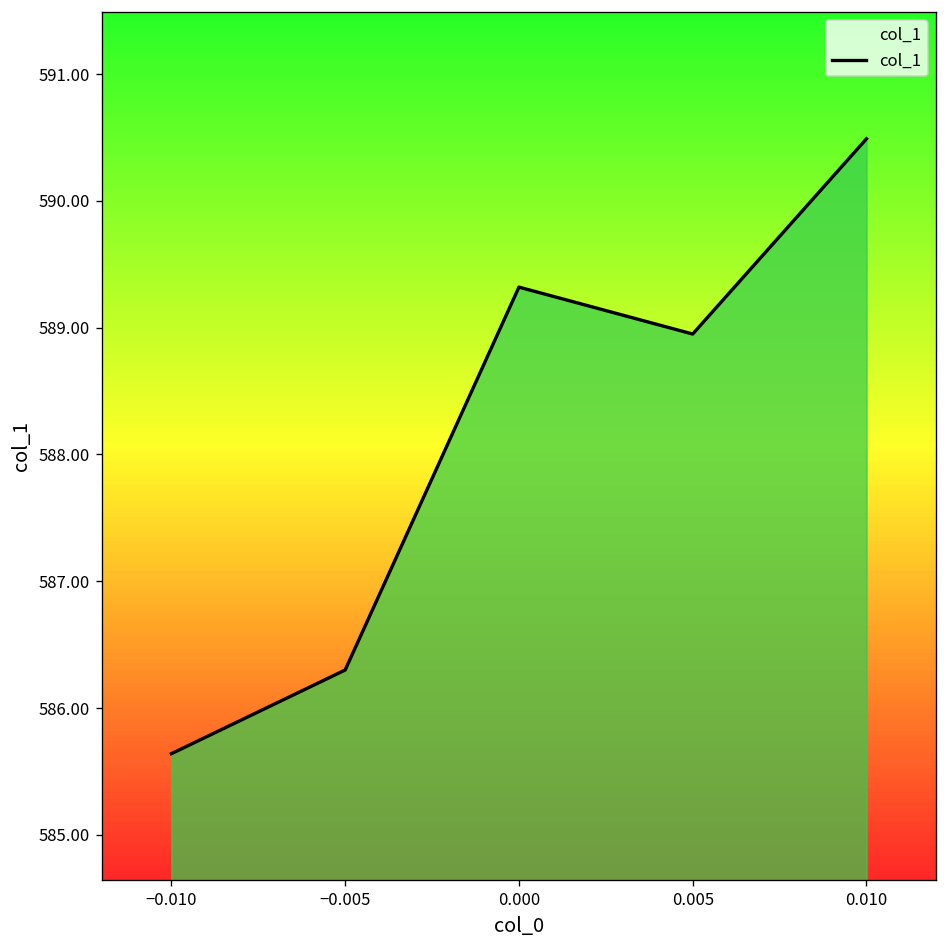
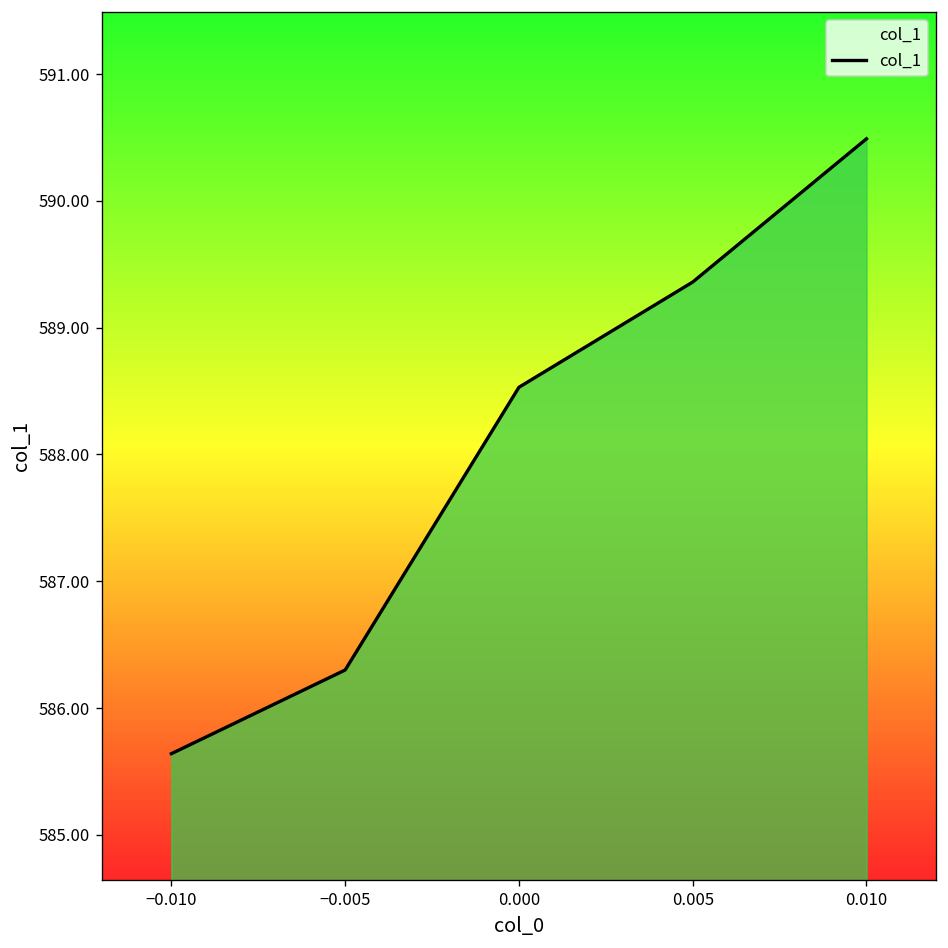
0.000: 589.32 -> 588.53
0.005: 588.95 -> 589.36
